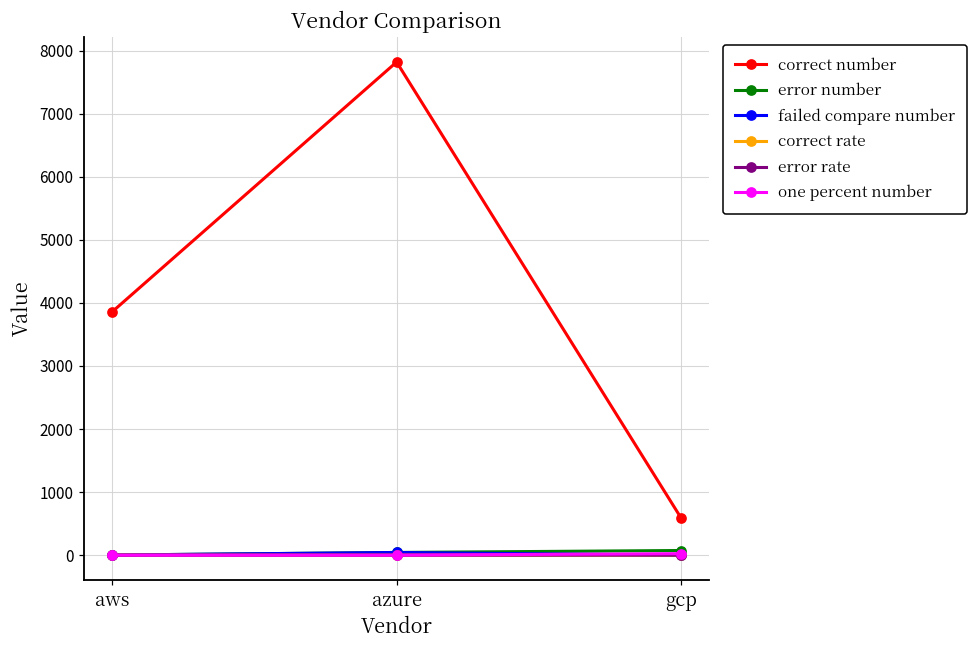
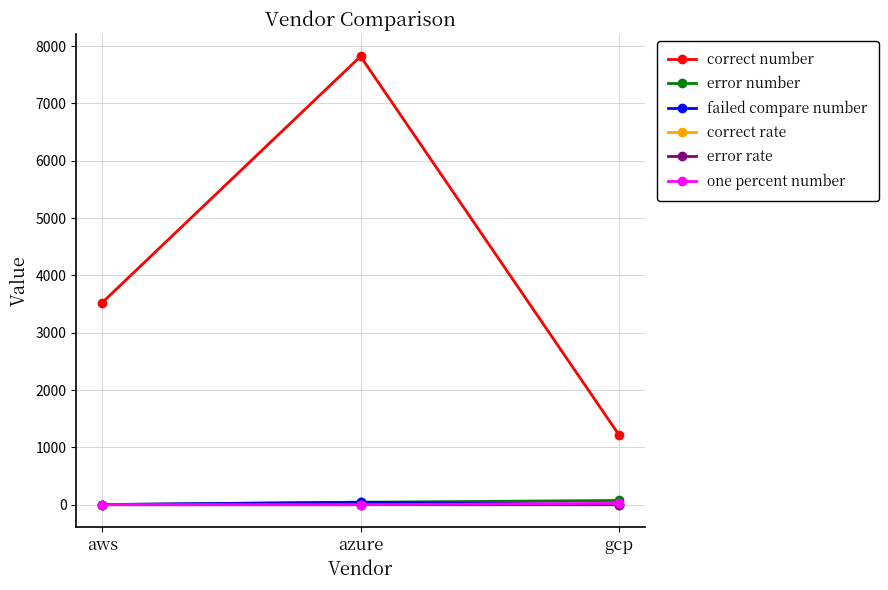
correct number, aws: 3900 -> 3500
correct number, gcp: 600 -> 1200
